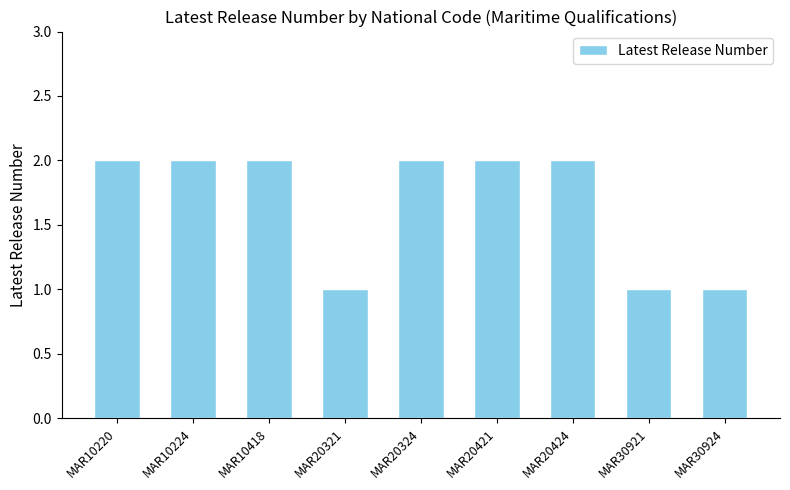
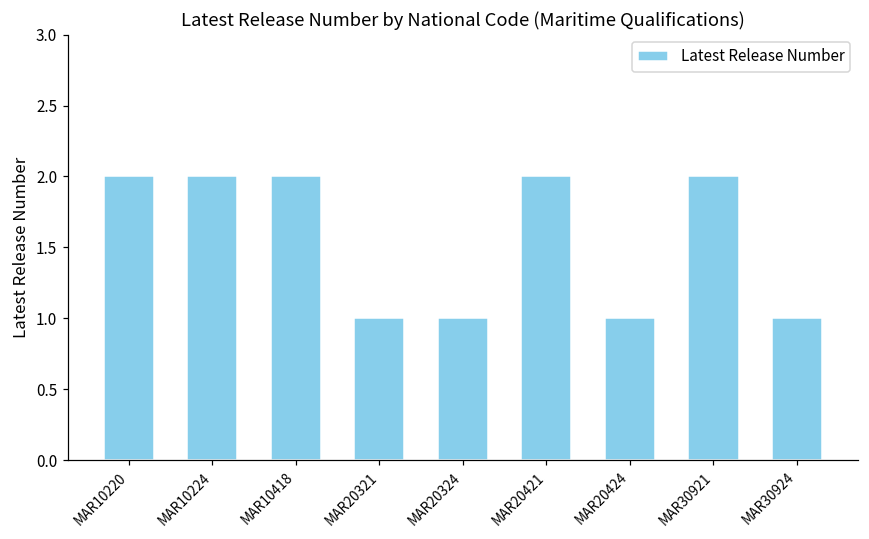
MAR20324: 2 -> 1
MAR20424: 2 -> 1
MAR30921: 1 -> 2
